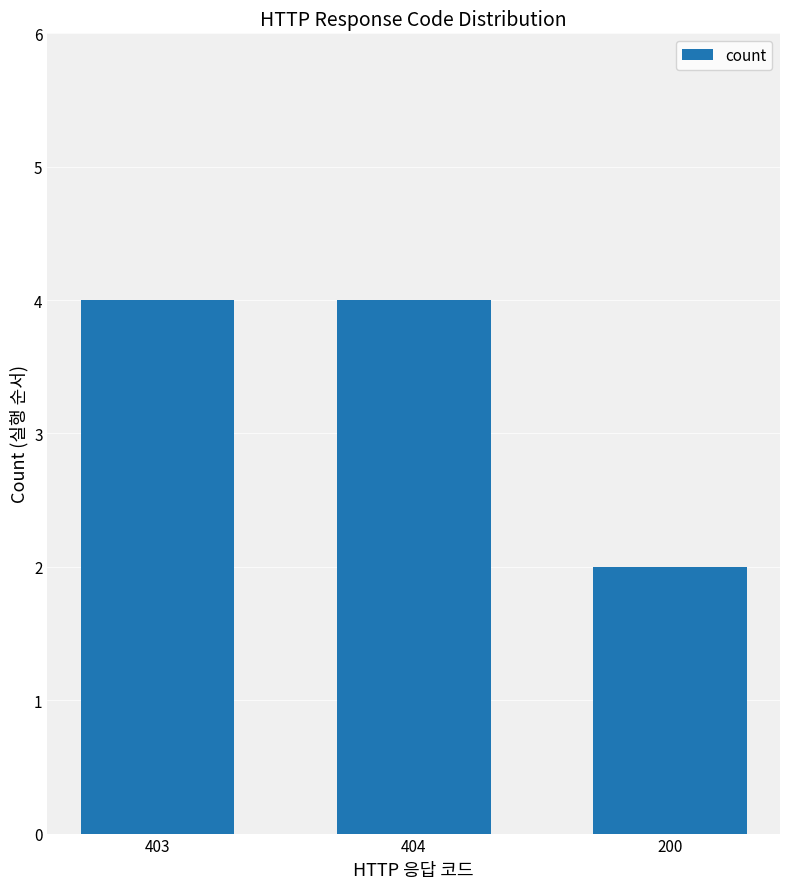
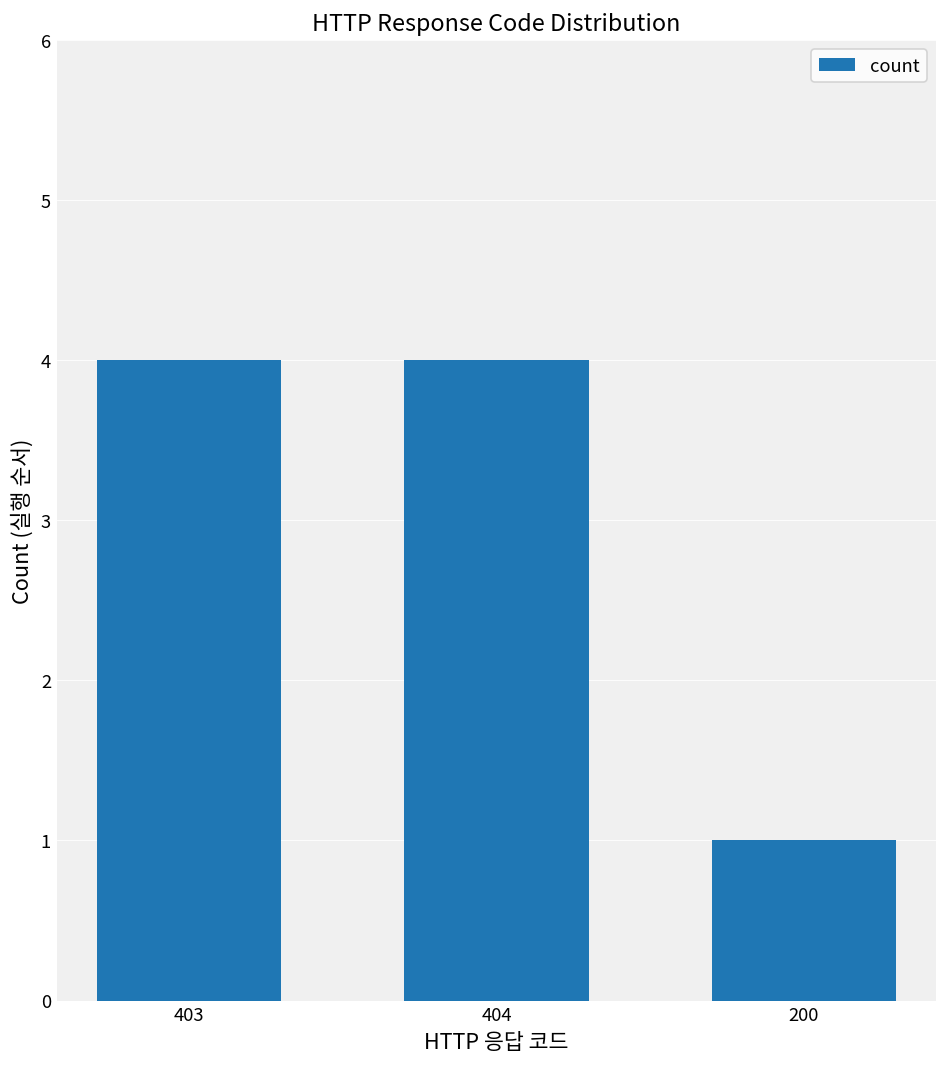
200: 2 -> 1
